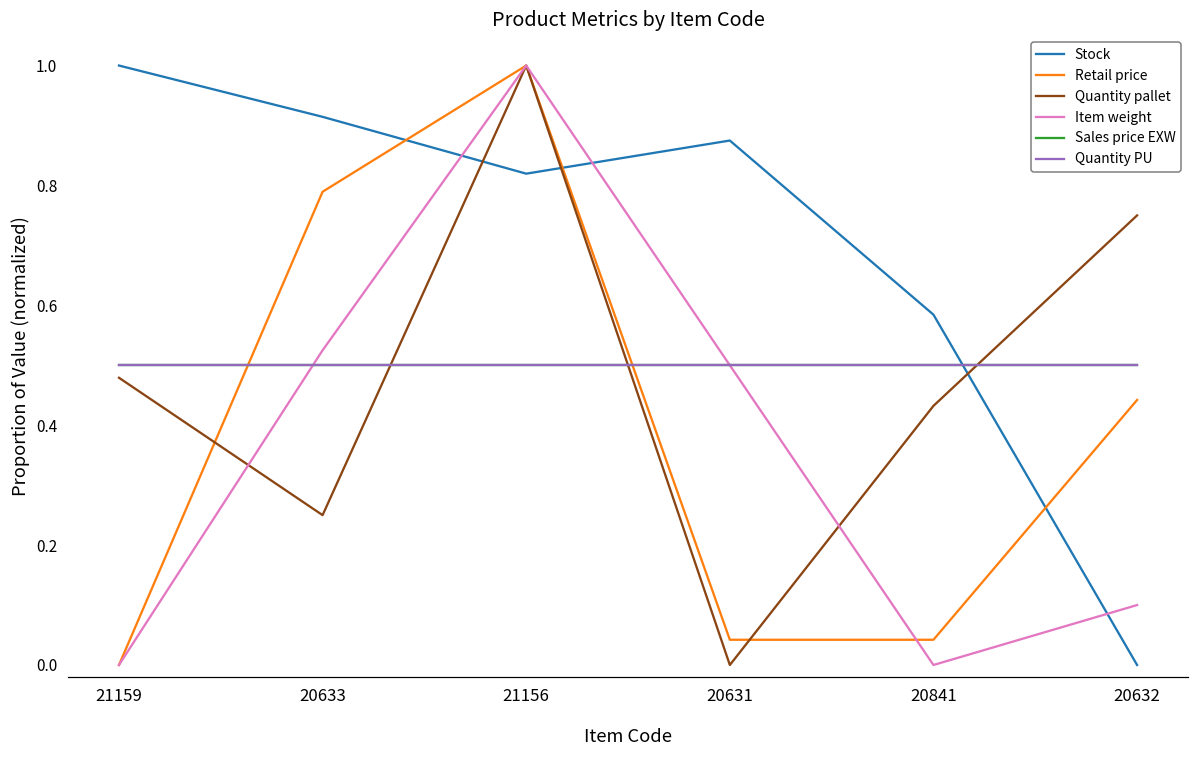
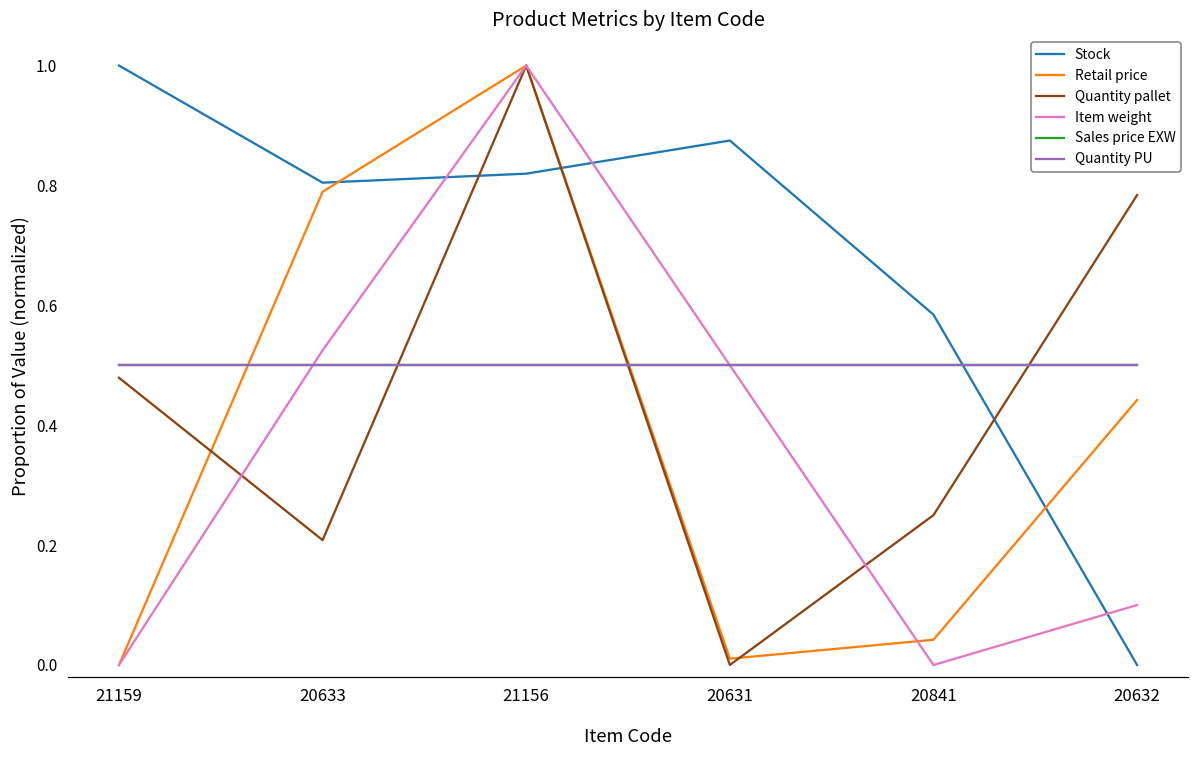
Stock, 20633: 0.91 -> 0.80
Quantity pallet, 20633: 0.25 -> 0.21
Retail price, 20631: 0.04 -> 0.01
Quantity pallet, 20841: 0.43 -> 0.25
Quantity pallet, 20632: 0.75 -> 0.78
